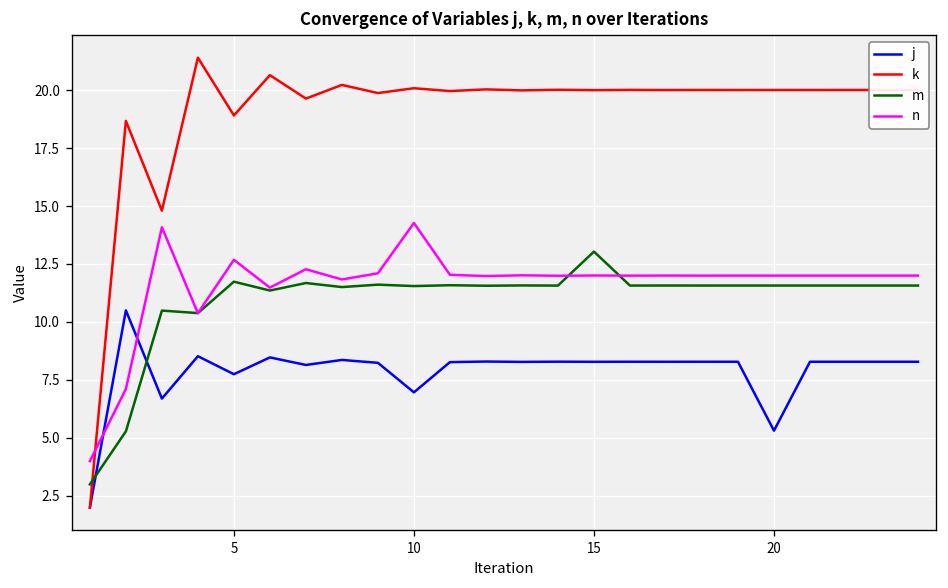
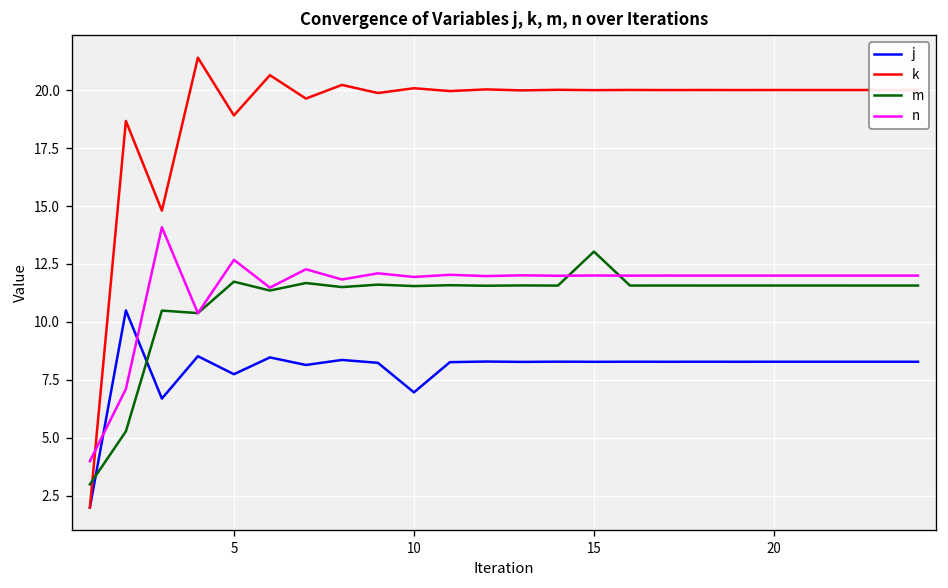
n, 10: 14.3 -> 11.9
j, 20: 5.3 -> 8.3
